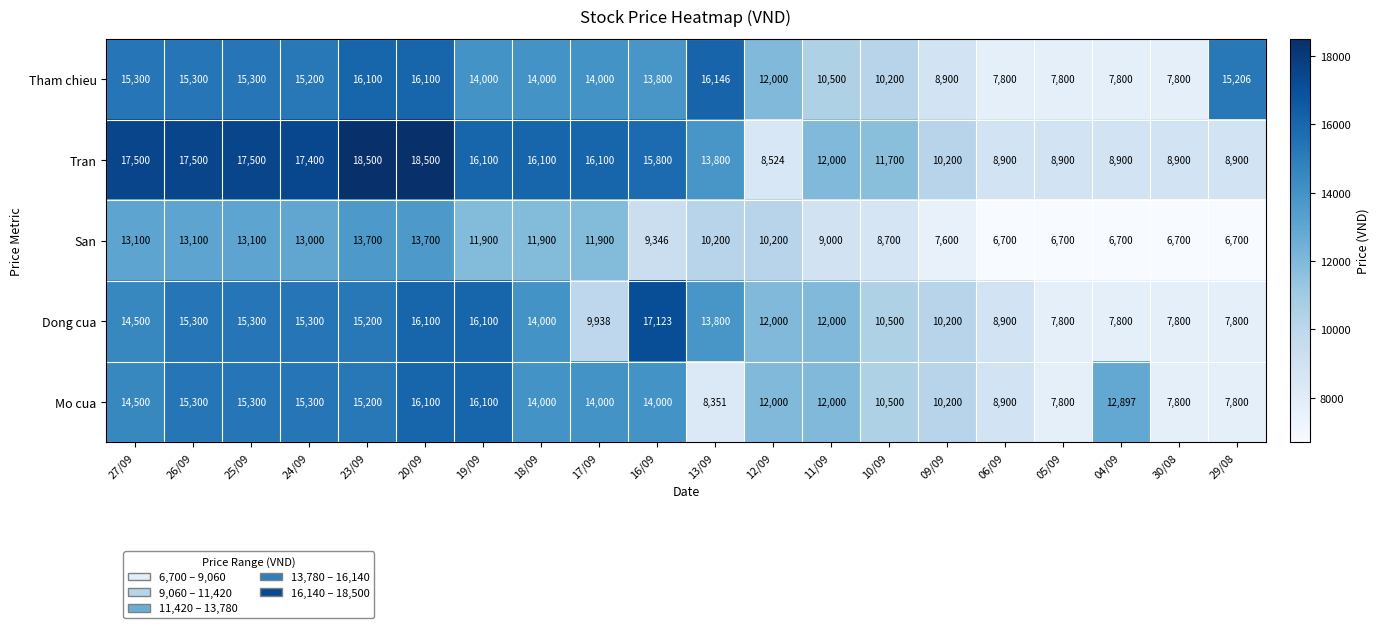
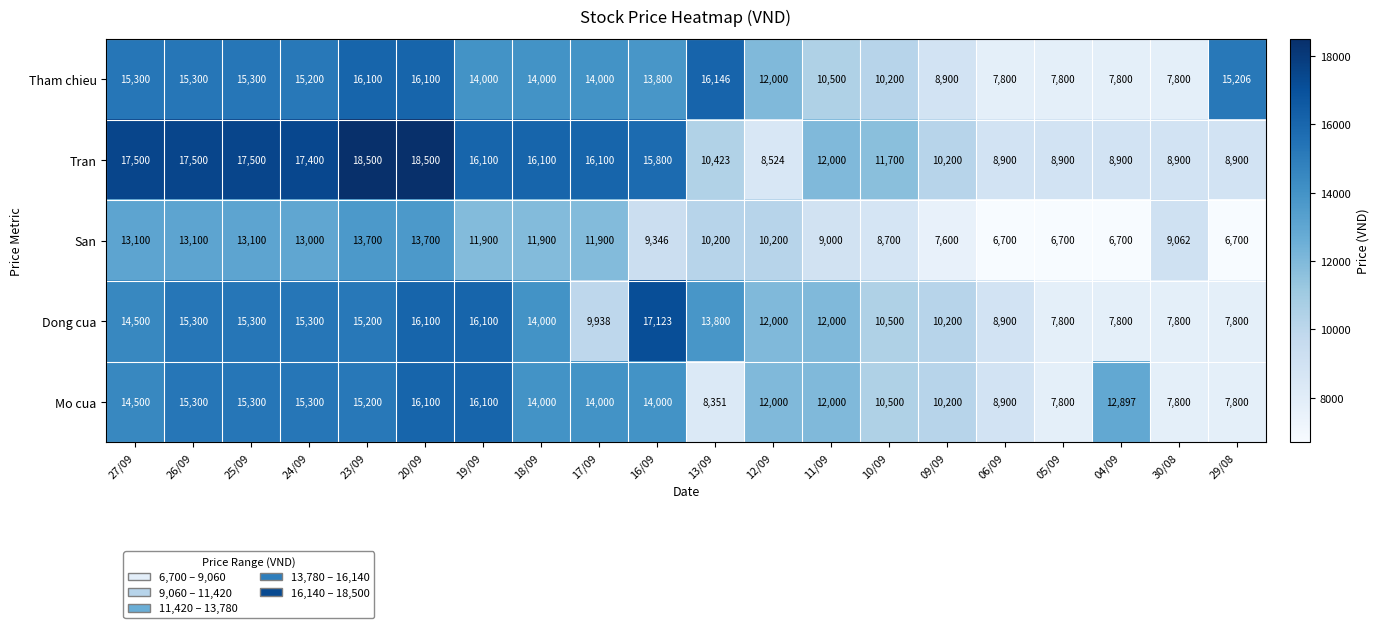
Tran, 13/09: 13,800 -> 10,423
San, 30/08: 6,700 -> 9,062
